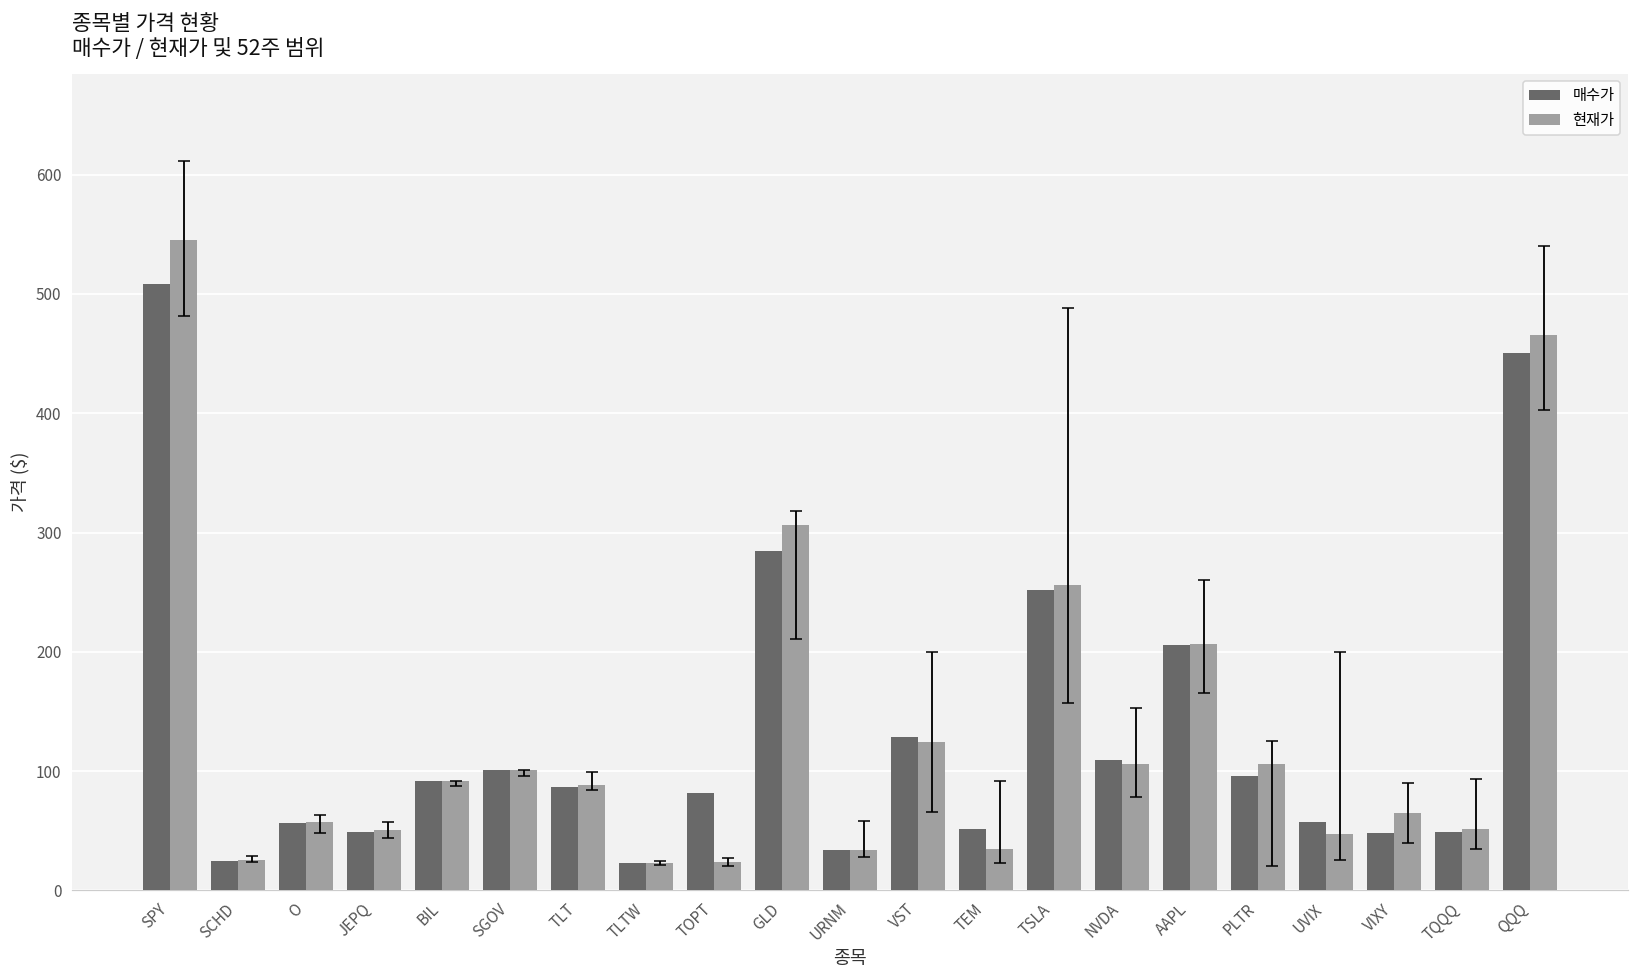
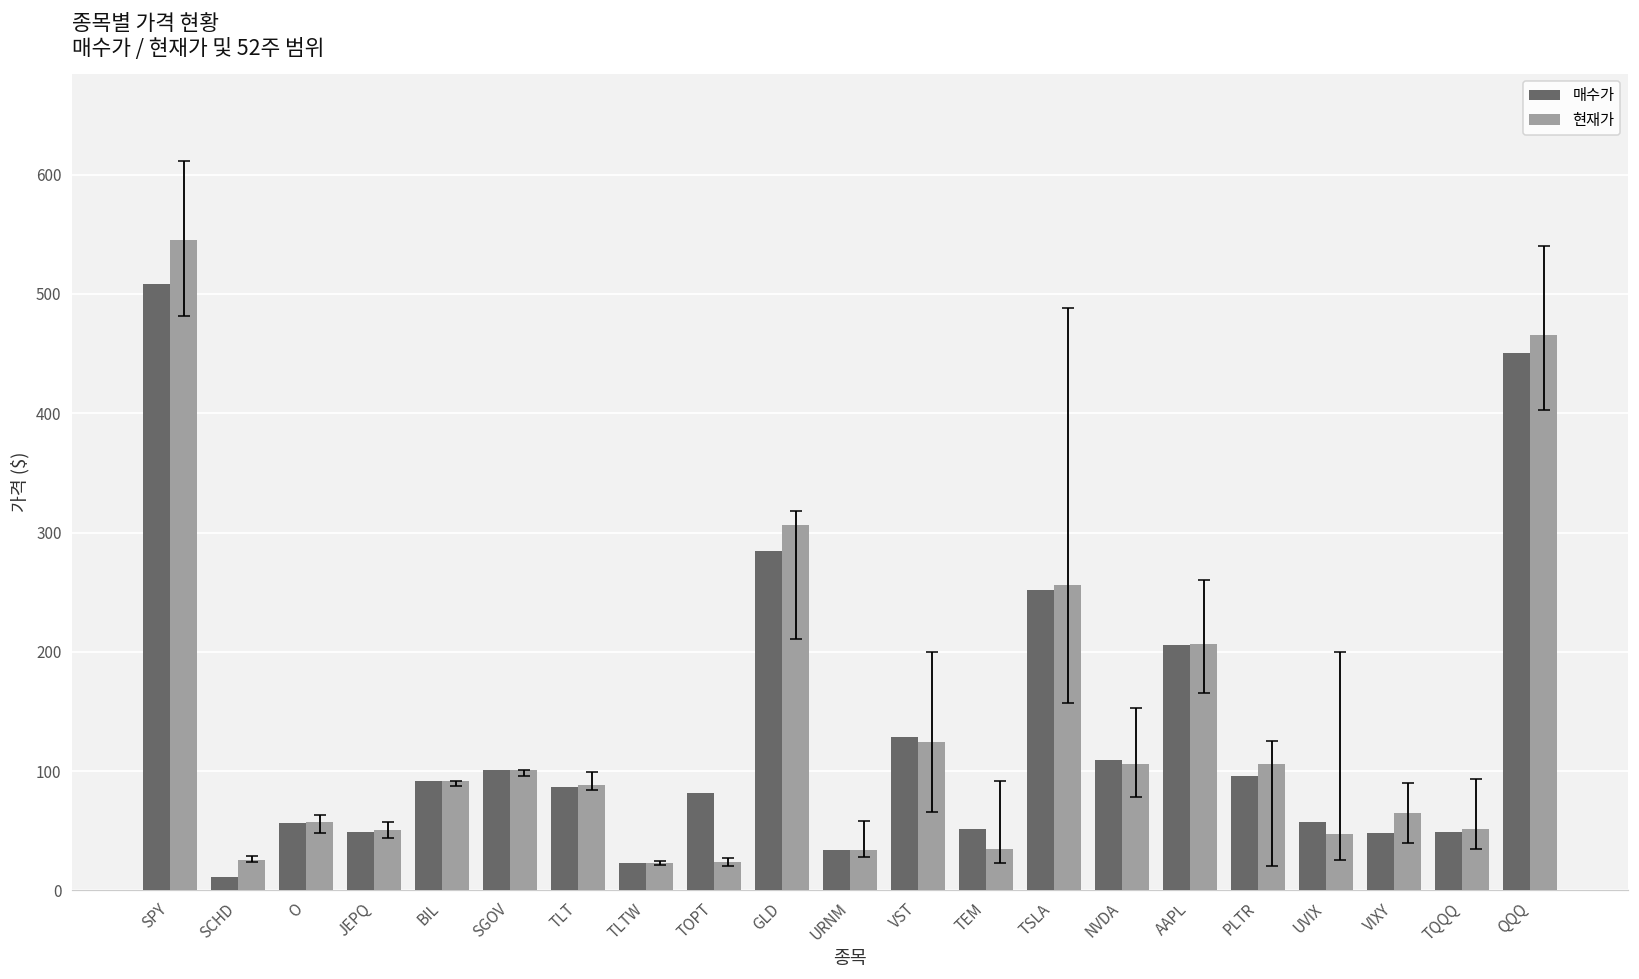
매수가, SCHD: 25 -> 11
